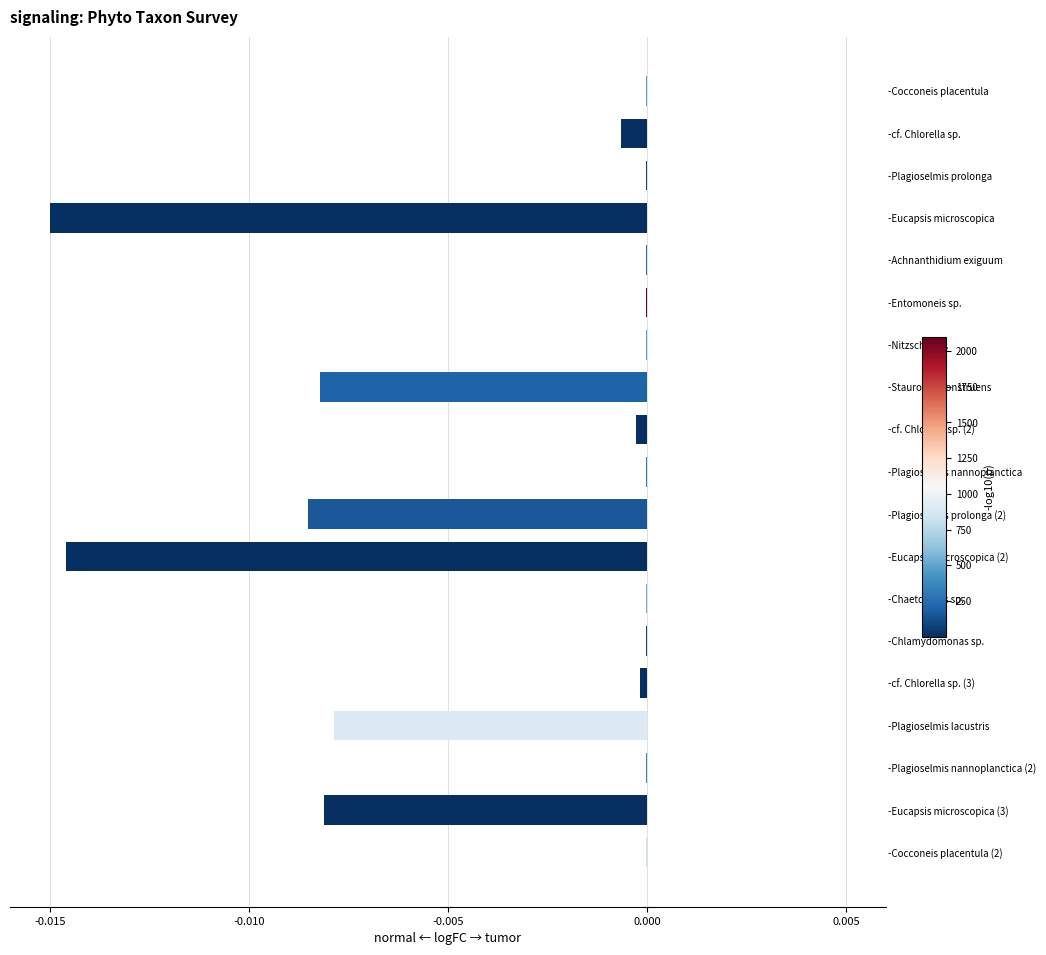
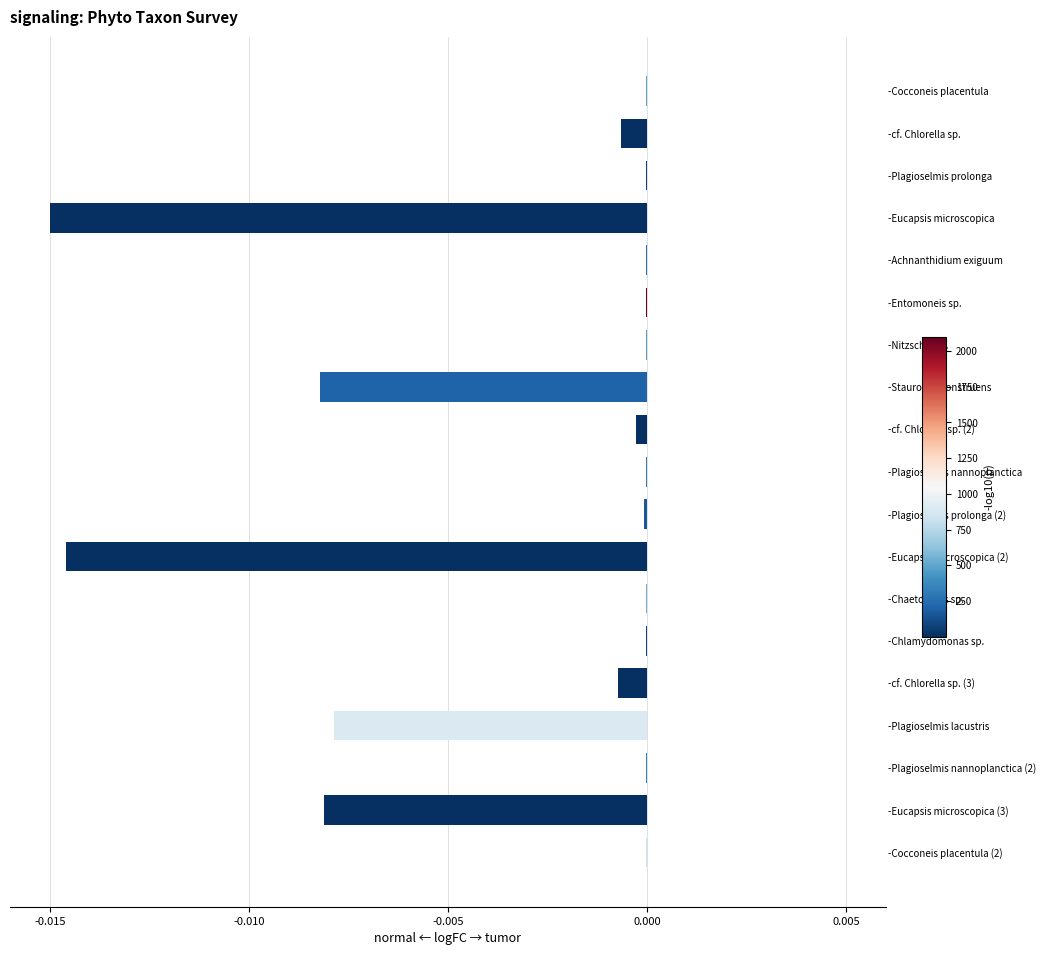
-Plagioselmis prolonga (2): -0.0085 -> -0.0001
-cf. Chlorella sp. (3): -0.0002 -> -0.0007
